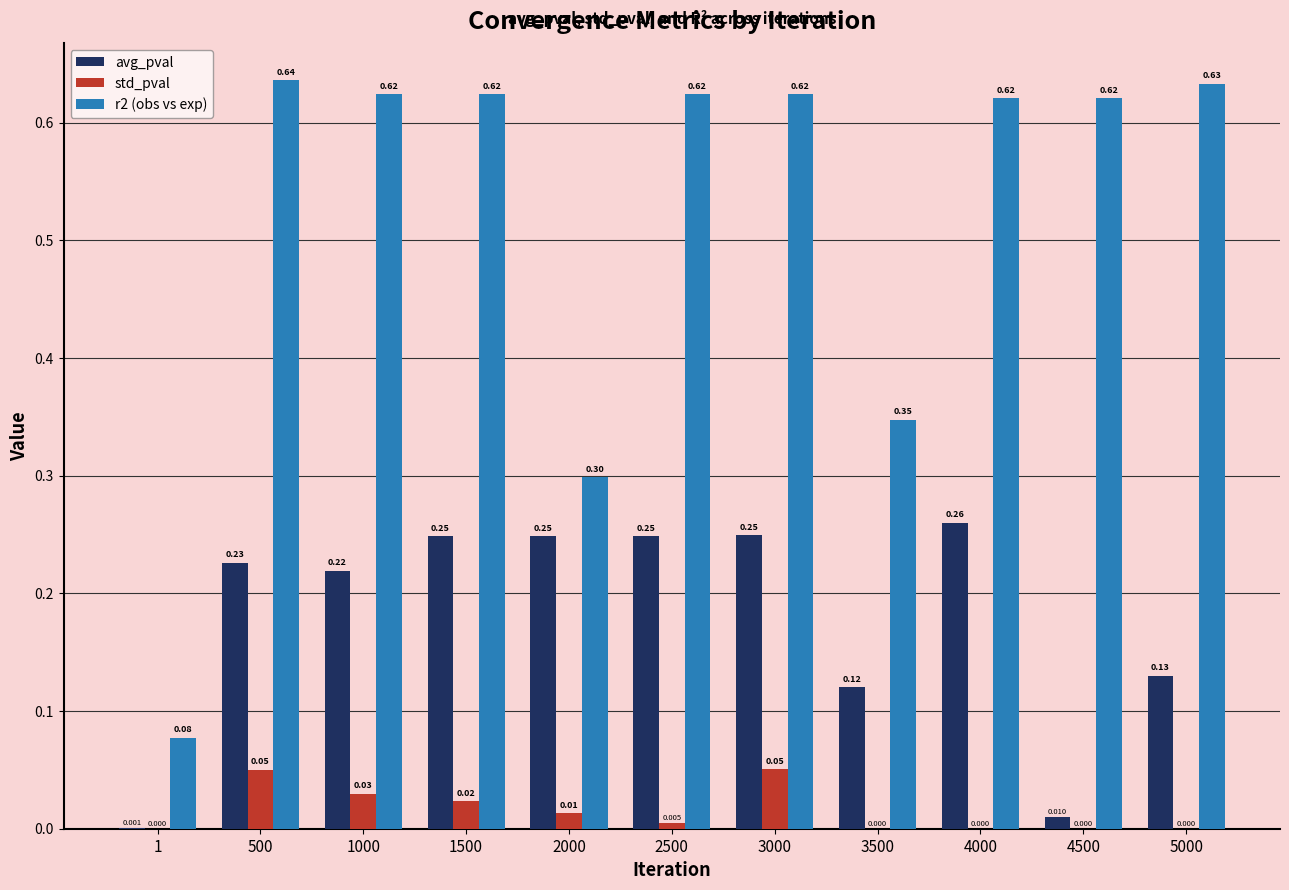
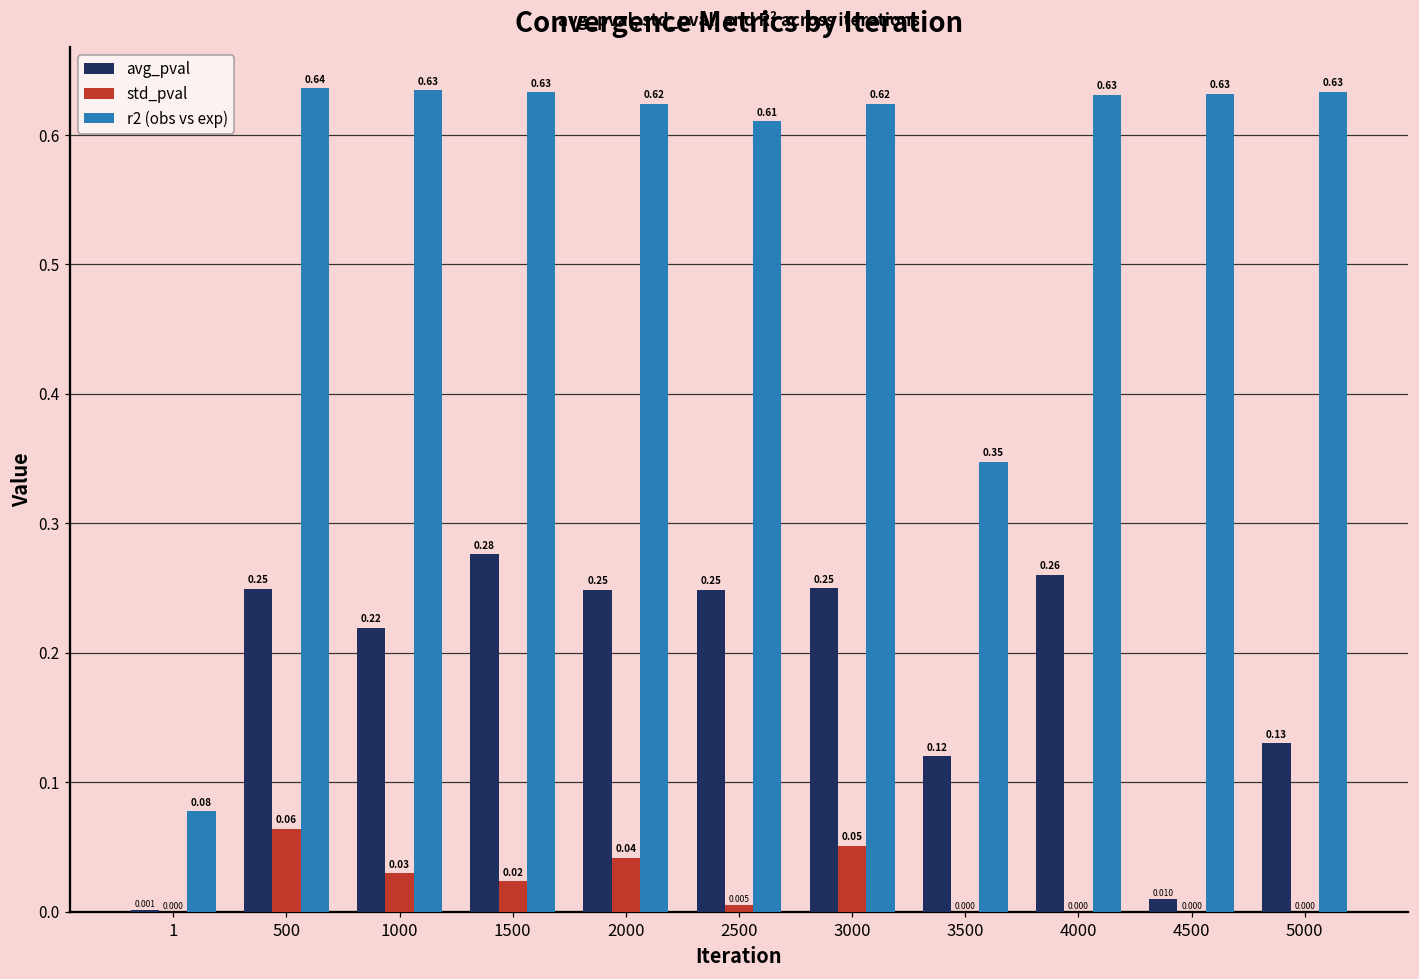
avg_pval, 500: 0.23 -> 0.25
std_pval, 500: 0.05 -> 0.06
r2 (obs vs exp), 1000: 0.62 -> 0.63
avg_pval, 1500: 0.25 -> 0.28
r2 (obs vs exp), 1500: 0.62 -> 0.63
std_pval, 2000: 0.01 -> 0.04
r2 (obs vs exp), 2000: 0.30 -> 0.62
r2 (obs vs exp), 2500: 0.62 -> 0.61
r2 (obs vs exp), 4000: 0.62 -> 0.63
r2 (obs vs exp), 4500: 0.62 -> 0.63
